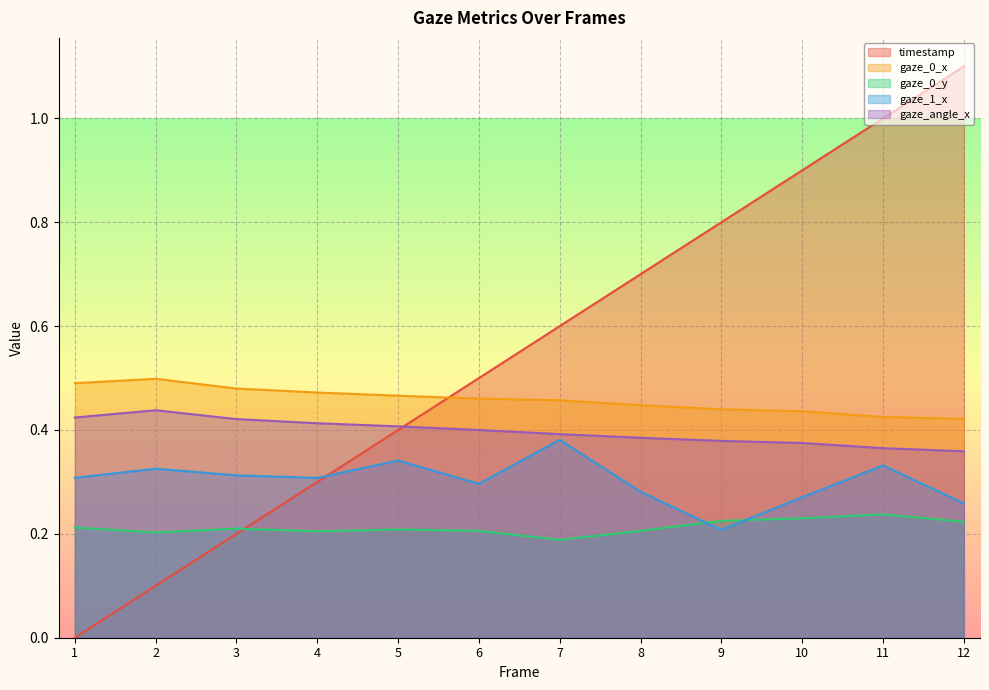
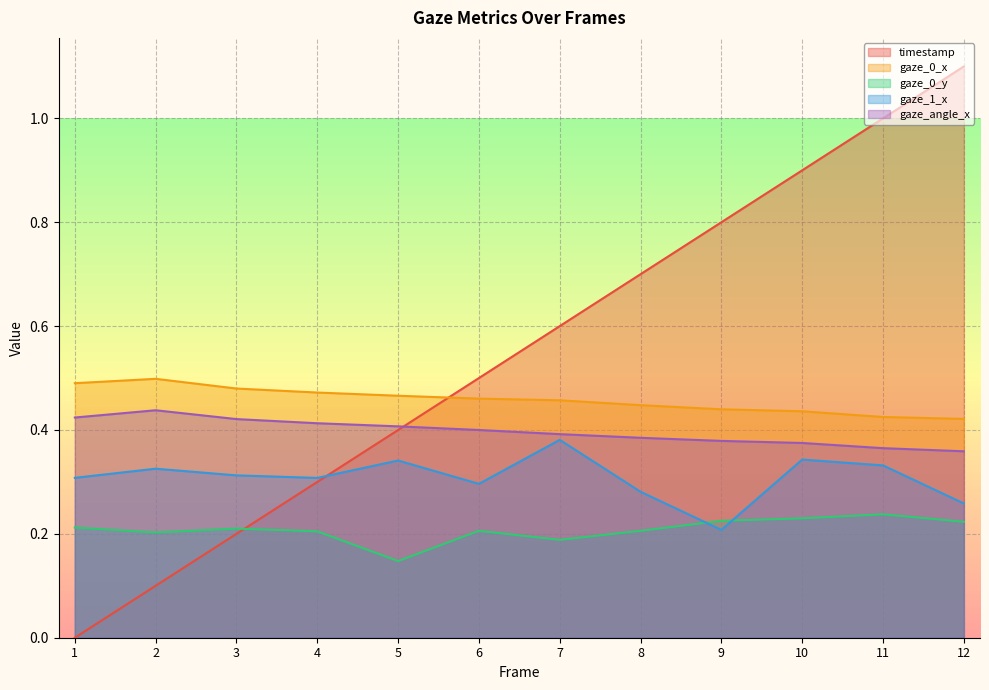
gaze_0_y, 5: 0.21 -> 0.15
gaze_1_x, 10: 0.27 -> 0.34
